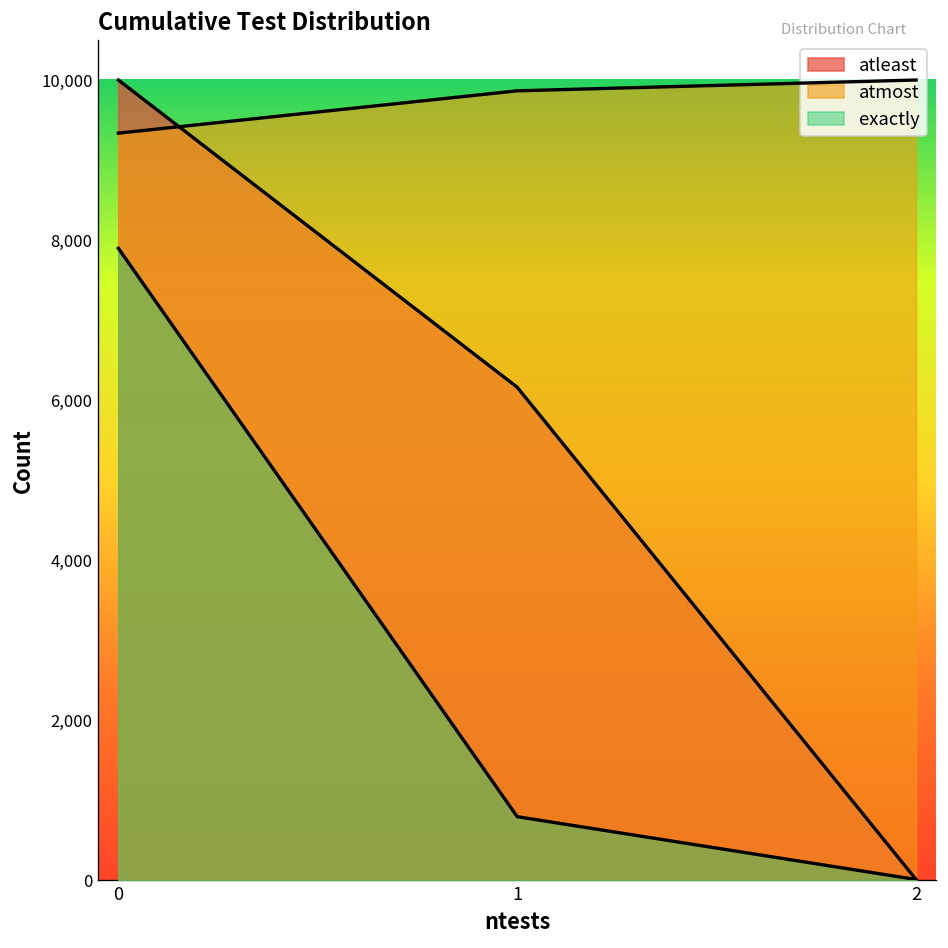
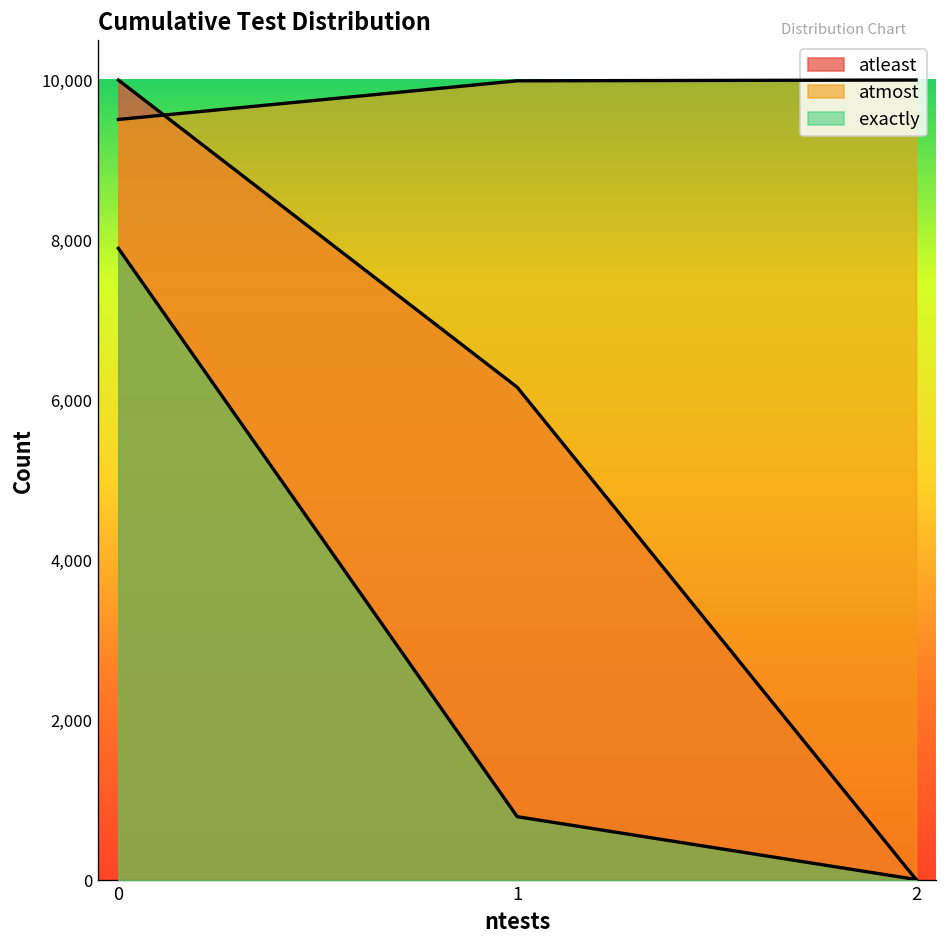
atmost, 0: 9,300 -> 9,500
atmost, 1: 9,900 -> 10,000
